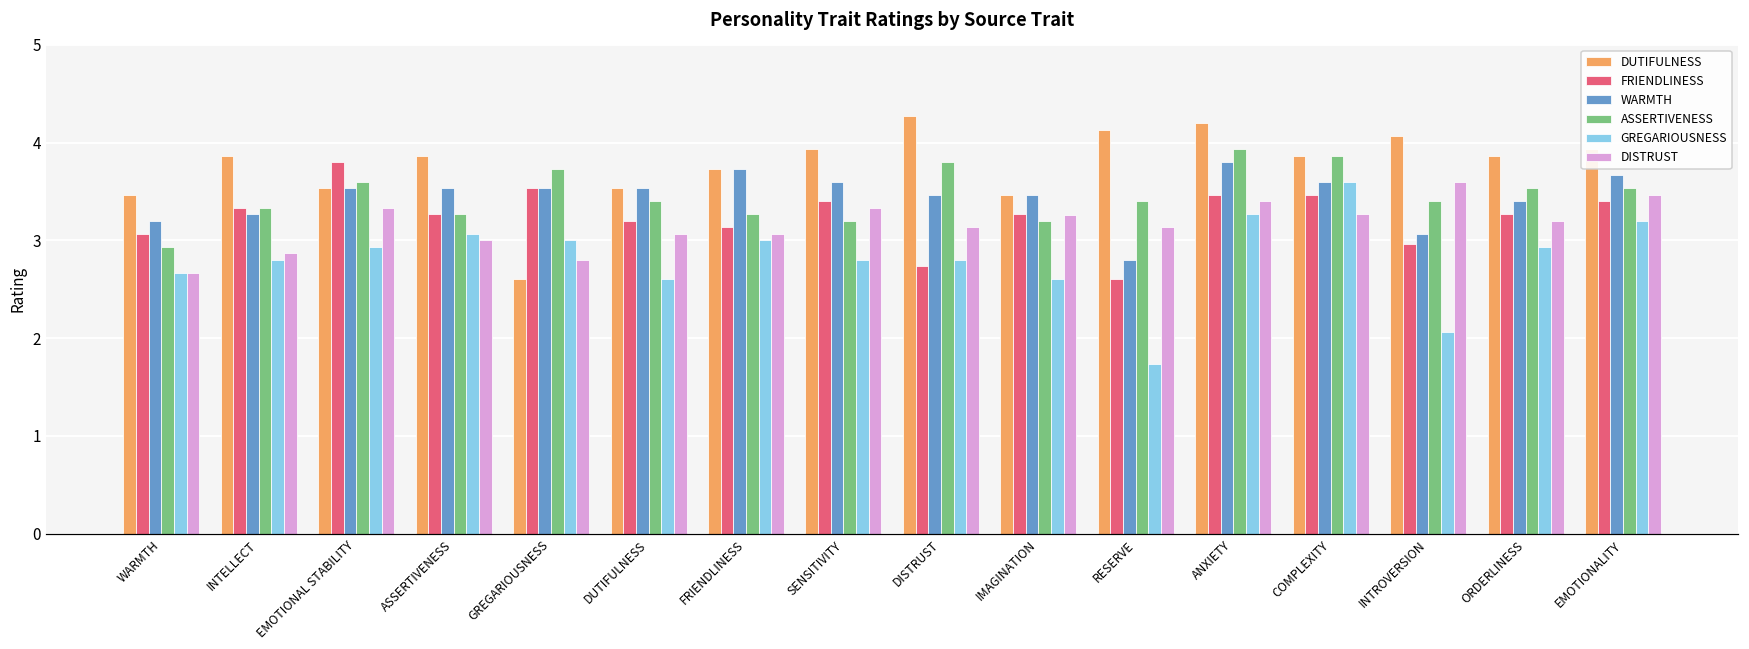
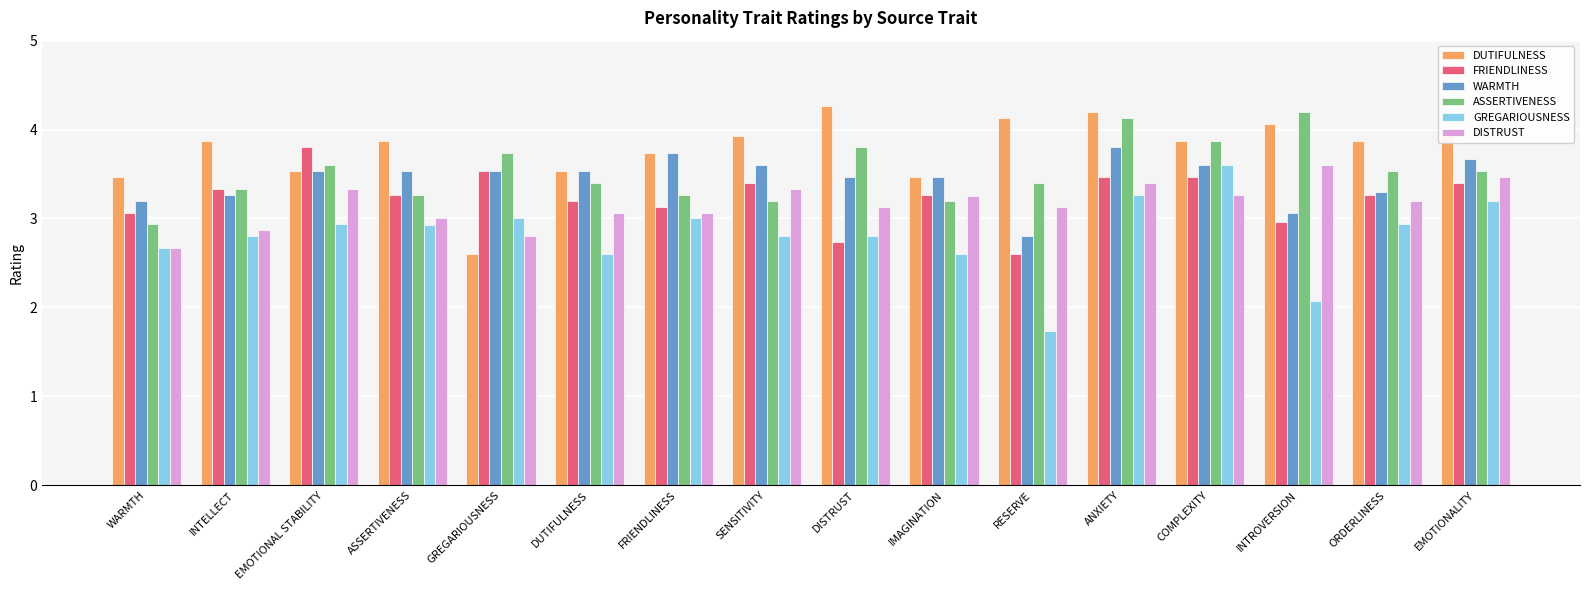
GREGARIOUSNESS, ASSERTIVENESS: 3.1 -> 2.9
ASSERTIVENESS, ANXIETY: 3.9 -> 4.1
ASSERTIVENESS, INTROVERSION: 3.4 -> 4.2
WARMTH, ORDERLINESS: 3.4 -> 3.3
